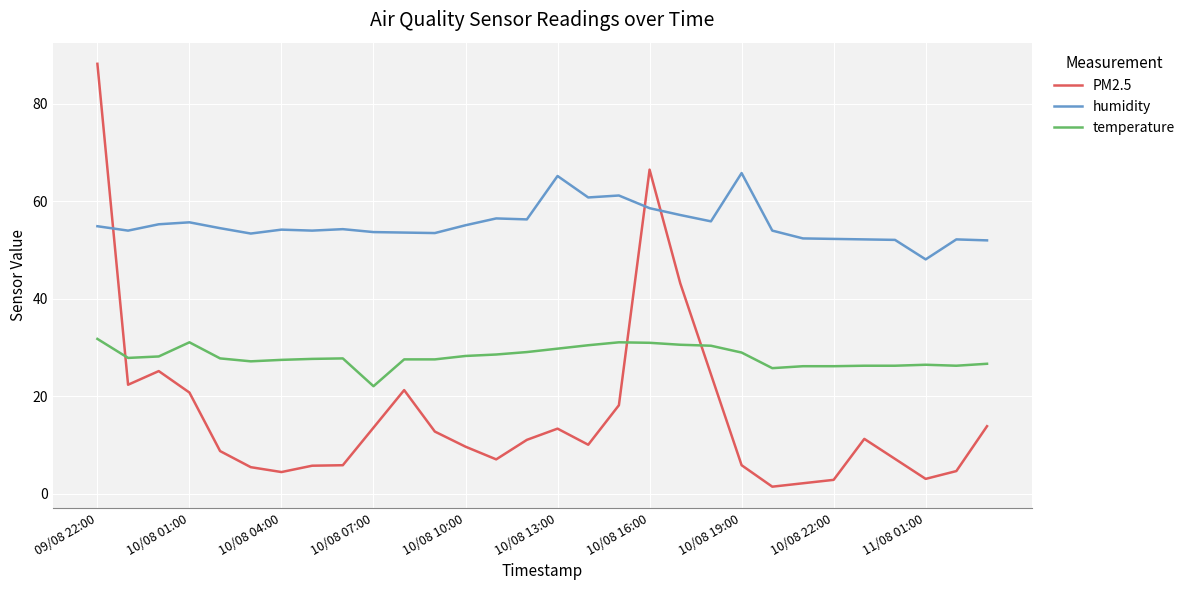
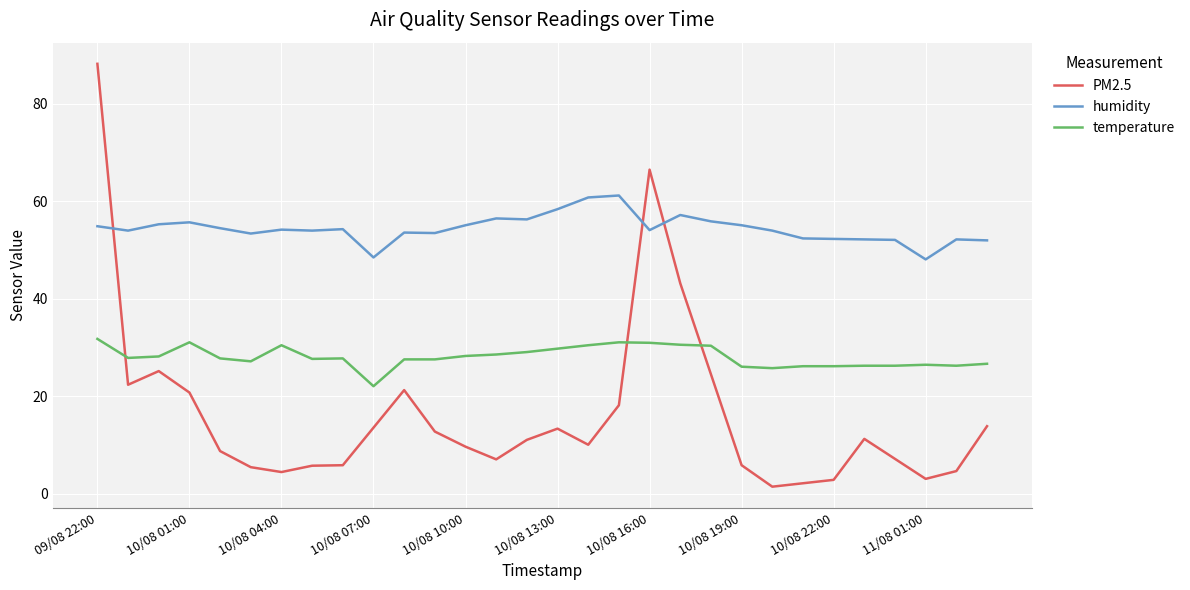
temperature, 10/08 04:00: 28 -> 31
humidity, 10/08 07:00: 54 -> 49
humidity, 10/08 13:00: 65 -> 58
humidity, 10/08 16:00: 59 -> 54
humidity, 10/08 19:00: 66 -> 55
temperature, 10/08 19:00: 29 -> 26
